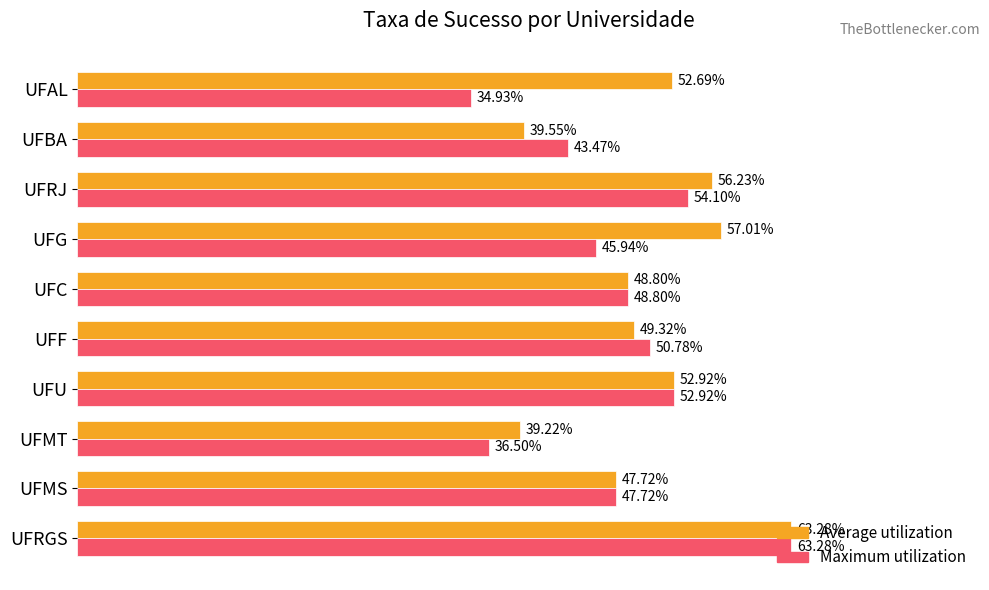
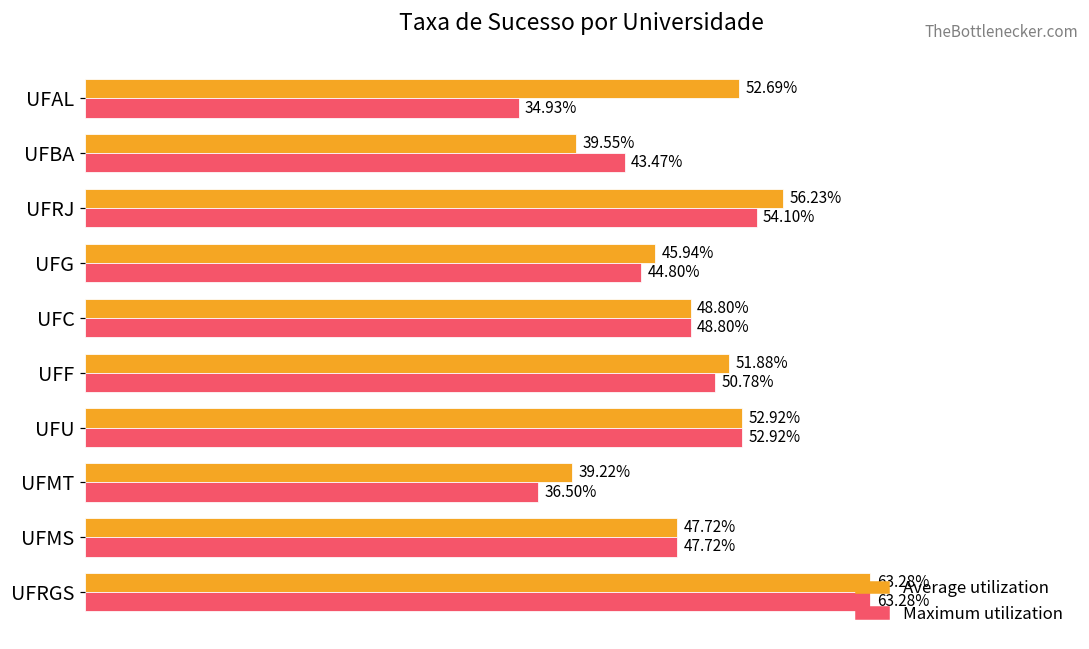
Average utilization, UFG: 57.01% -> 45.94%
Maximum utilization, UFG: 45.94% -> 44.80%
Average utilization, UFF: 49.32% -> 51.88%
